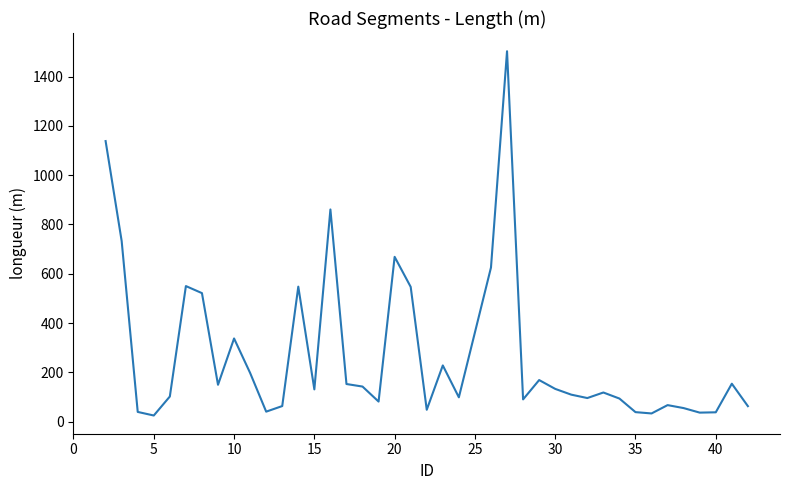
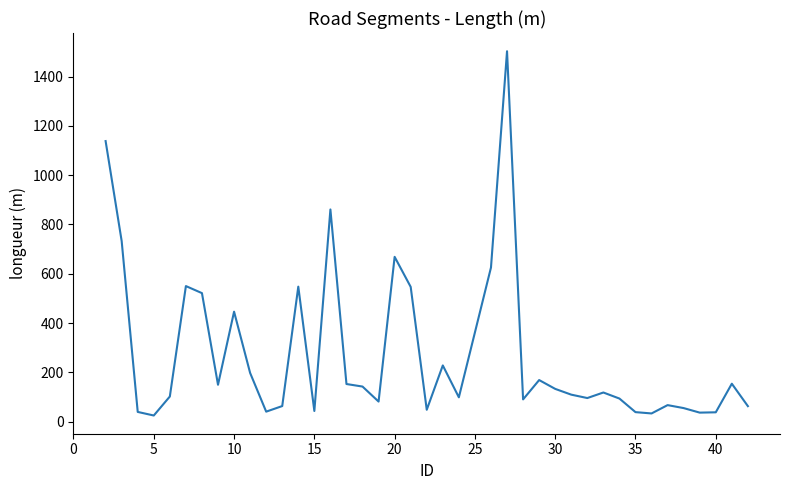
10: 340 -> 450
15: 130 -> 40
